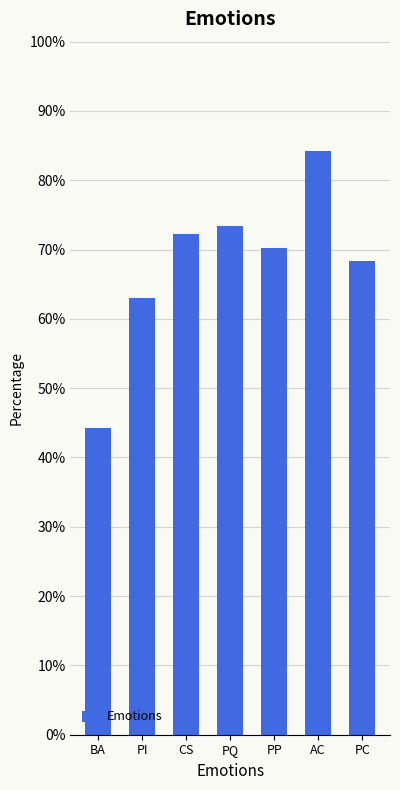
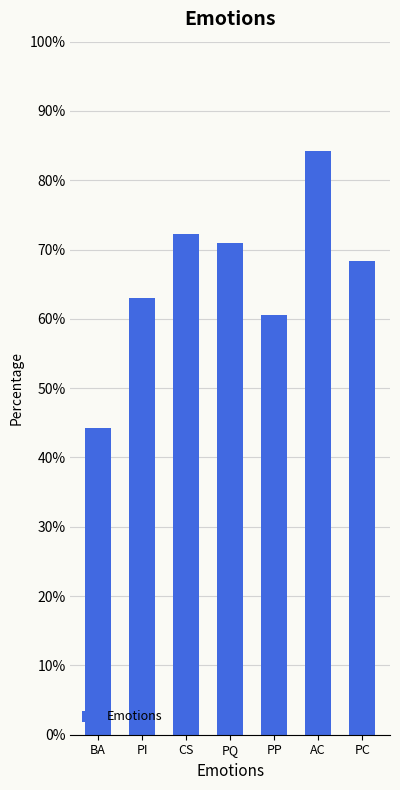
PQ: 73% -> 71%
PP: 70% -> 61%
